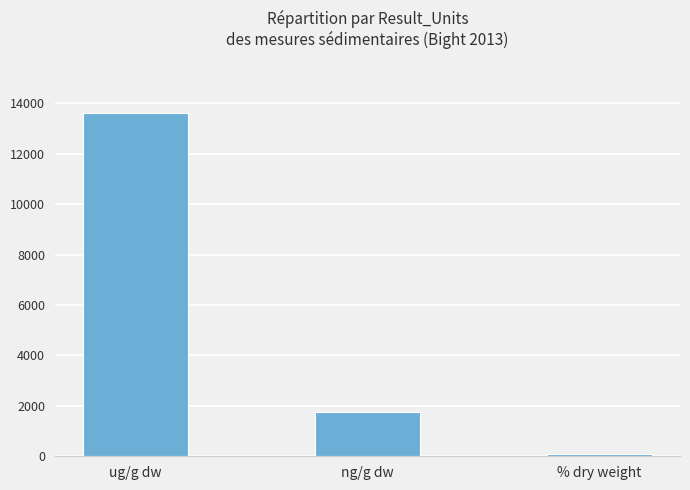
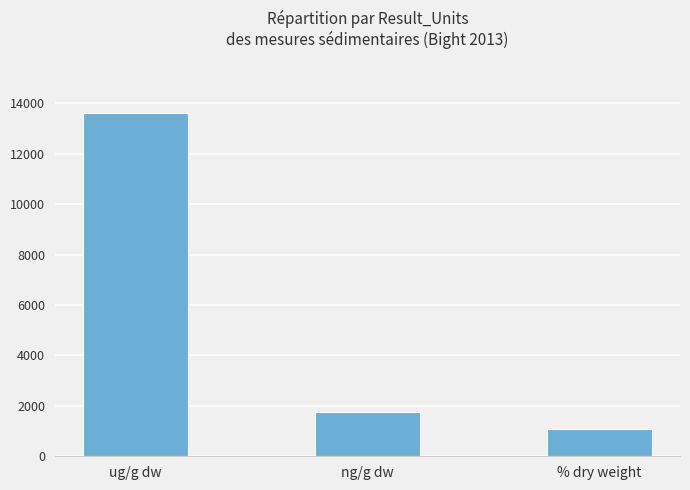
% dry weight: 100 -> 1100
